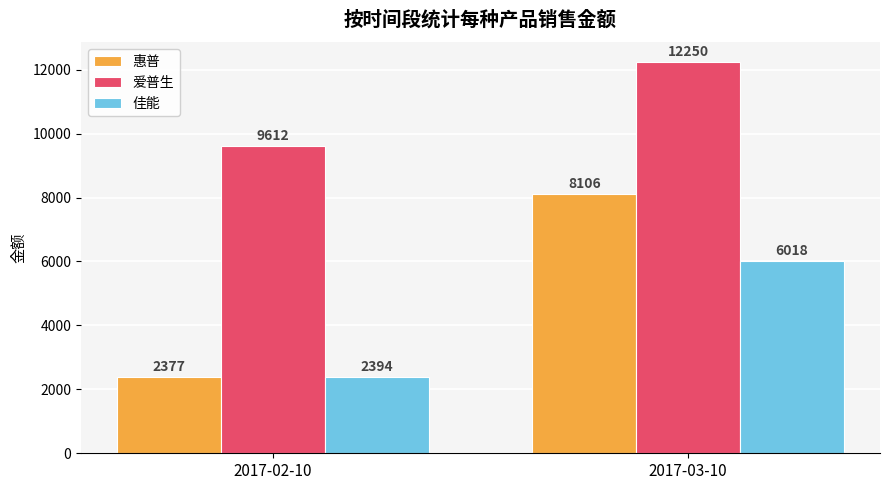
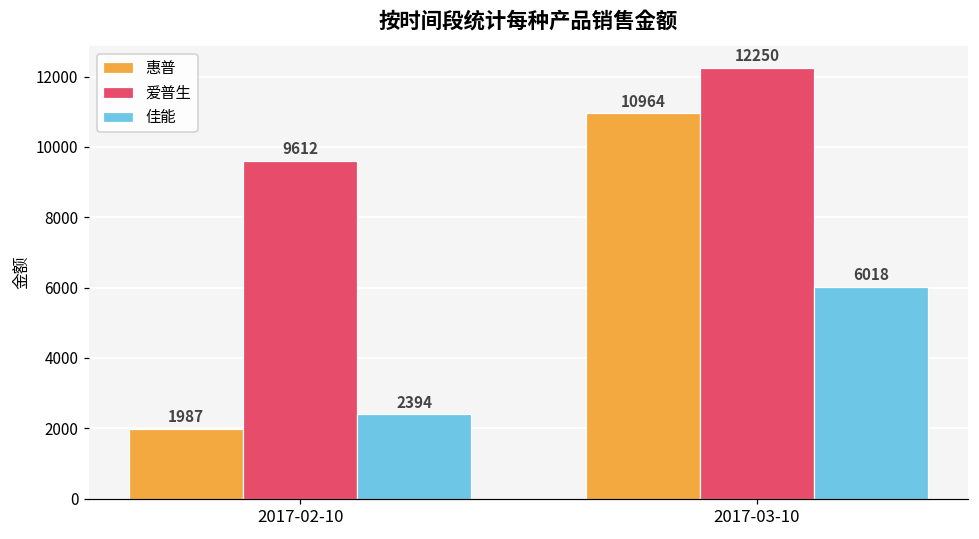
惠普, 2017-02-10: 2377 -> 1987
惠普, 2017-03-10: 8106 -> 10964
